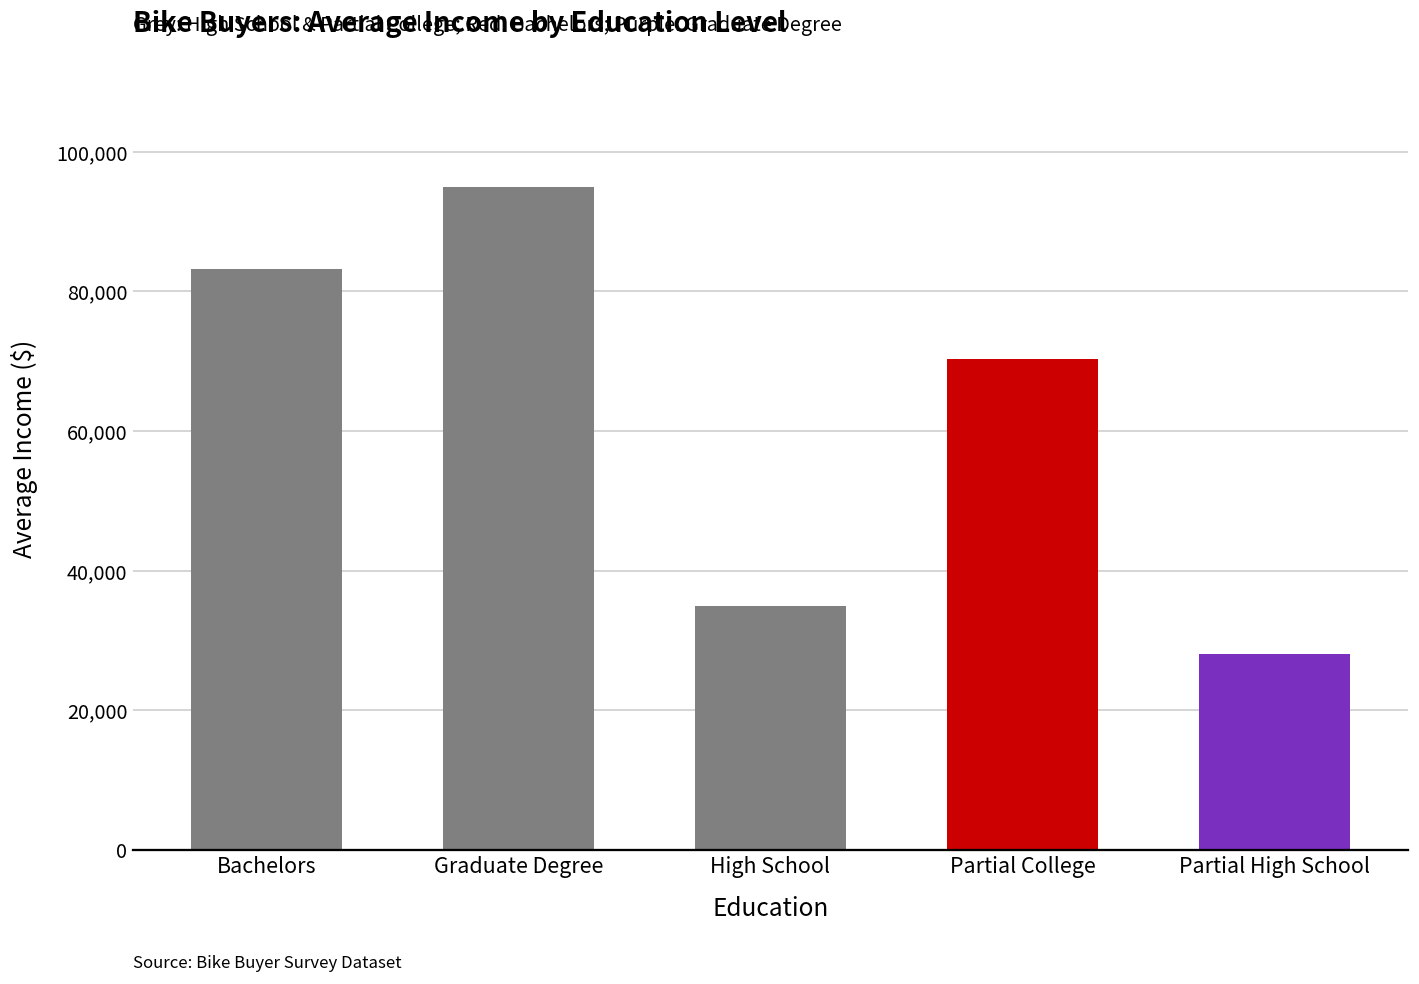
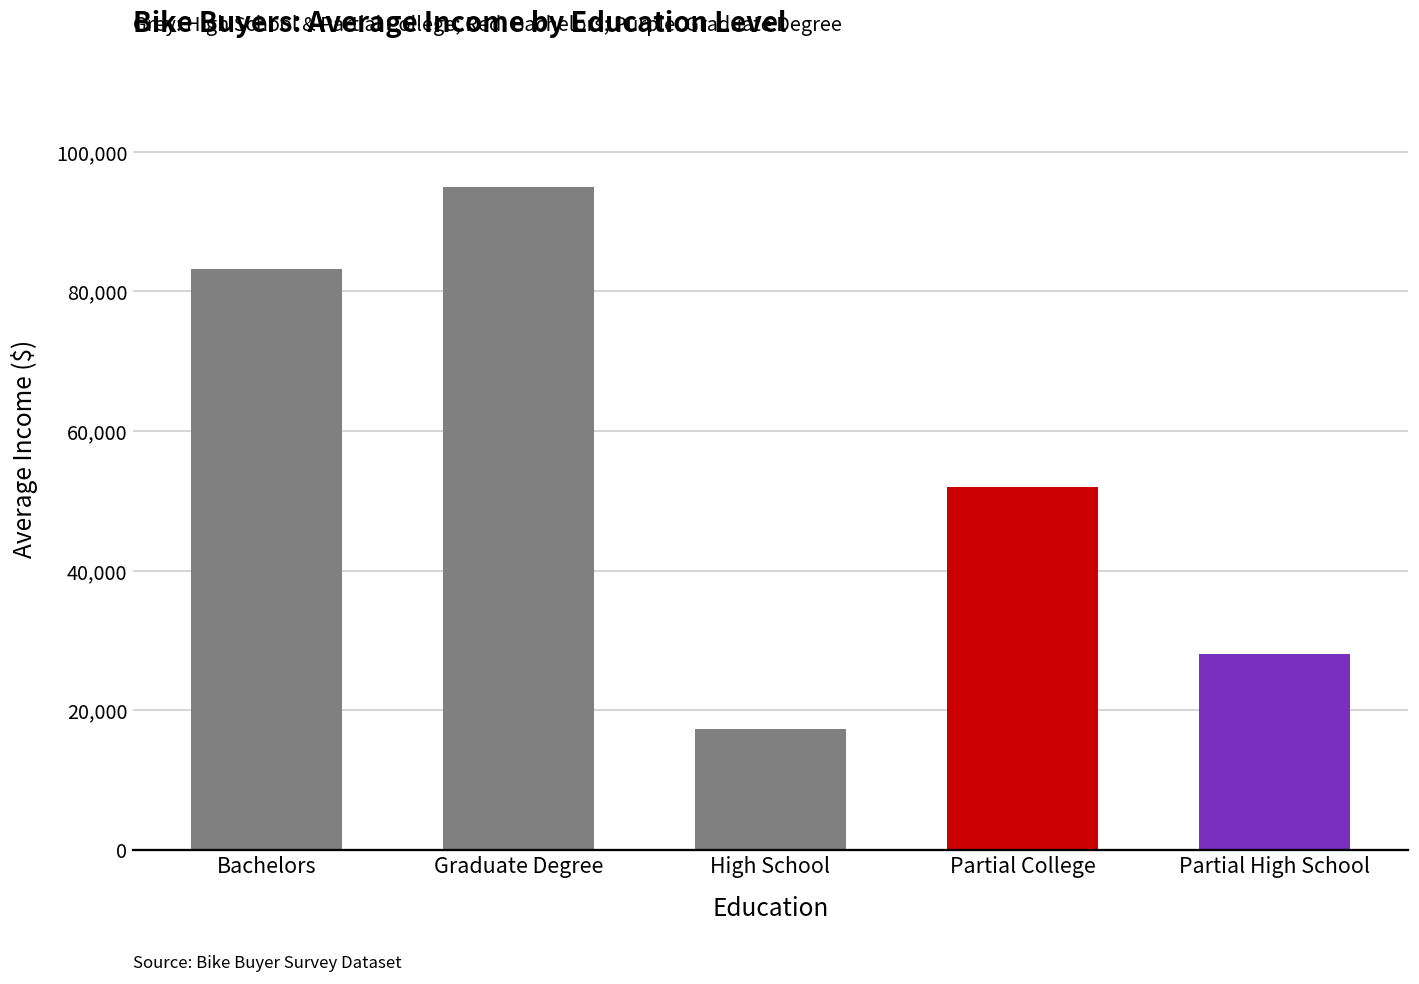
High School: 35,000 -> 17,000
Partial College: 70,000 -> 52,000
